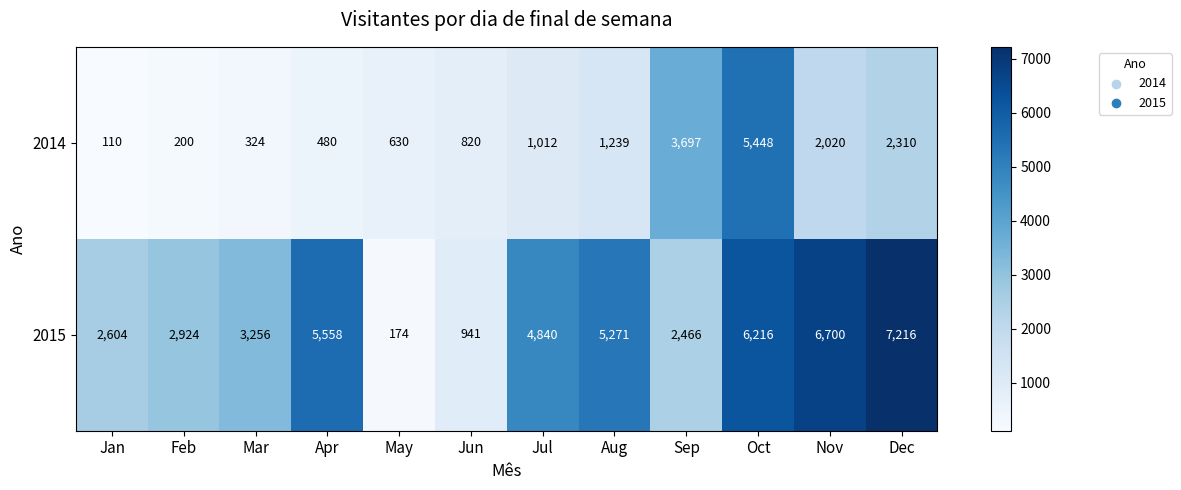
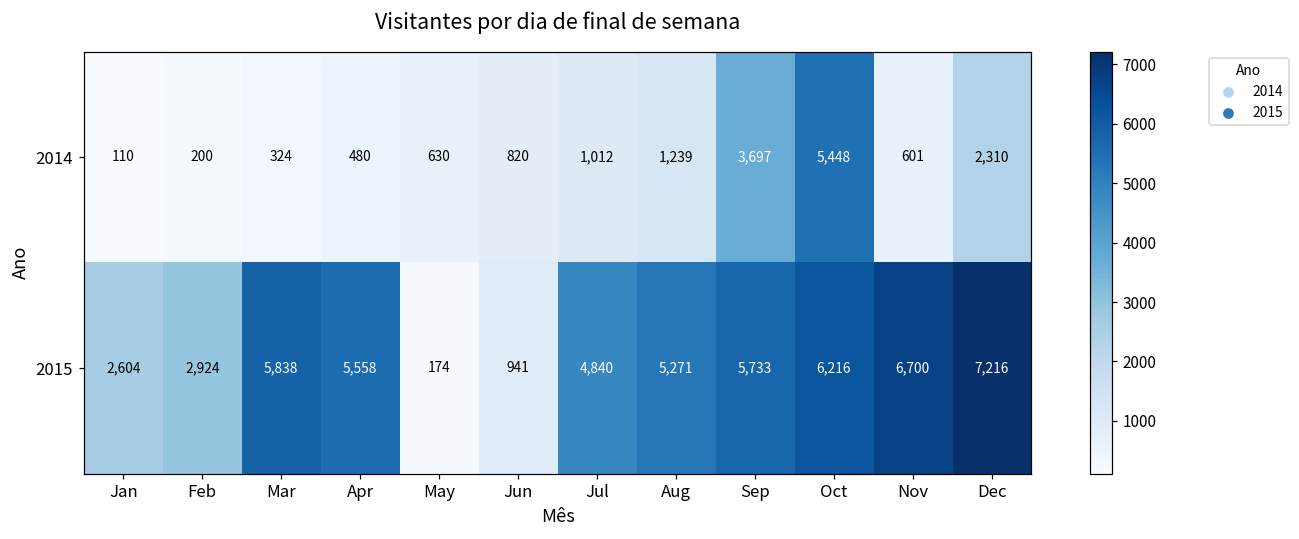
2014, Nov: 2,020 -> 601
2015, Mar: 3,256 -> 5,838
2015, Sep: 2,466 -> 5,733
